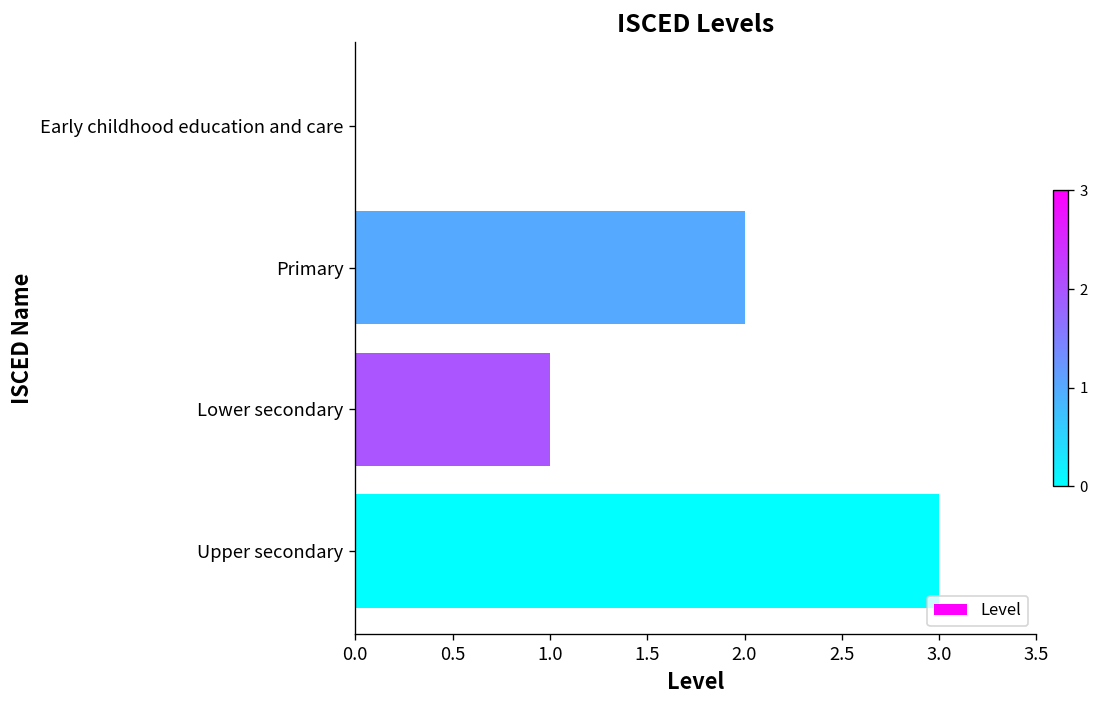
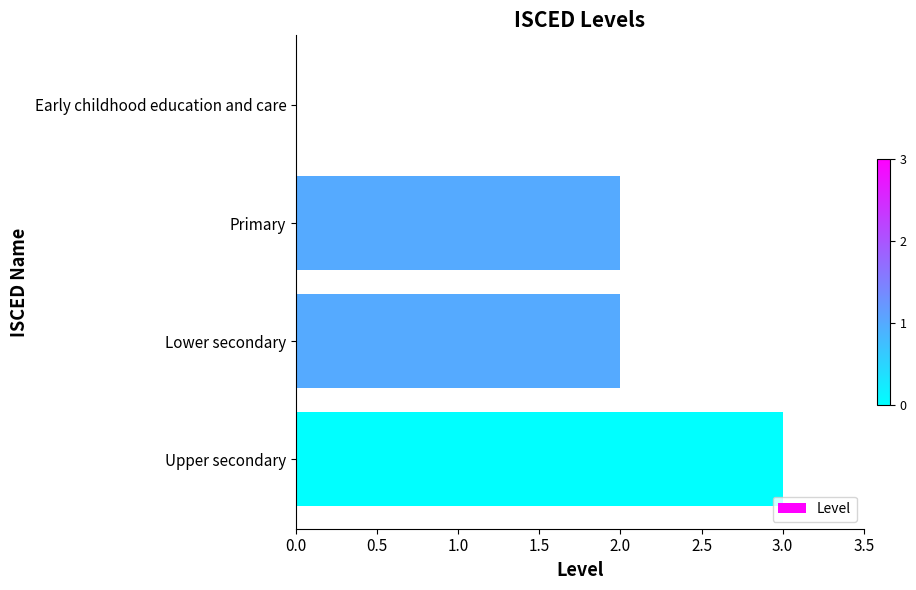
Lower secondary: 1 -> 2
